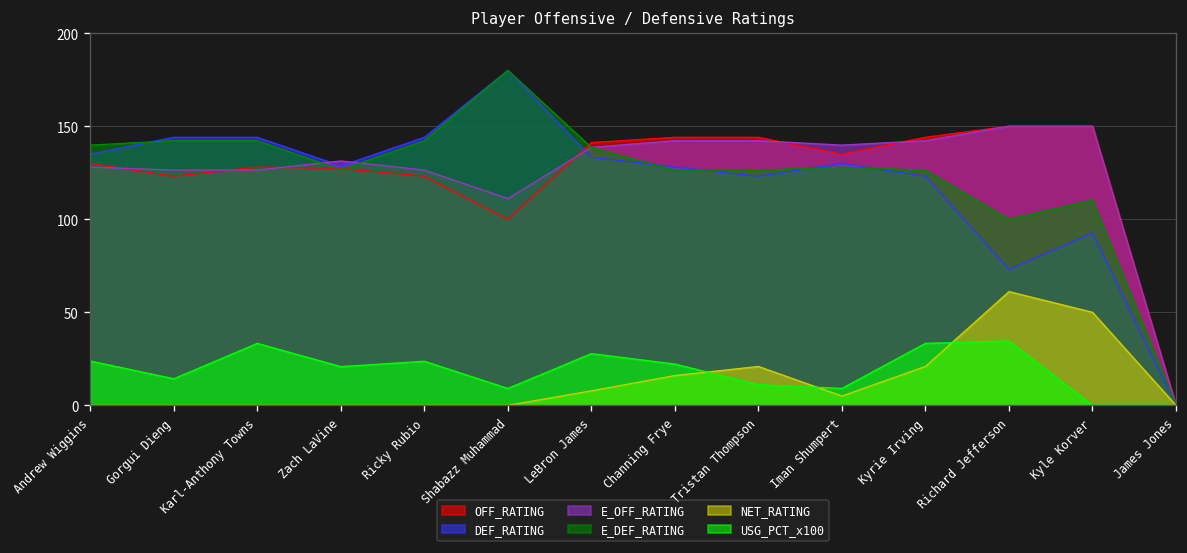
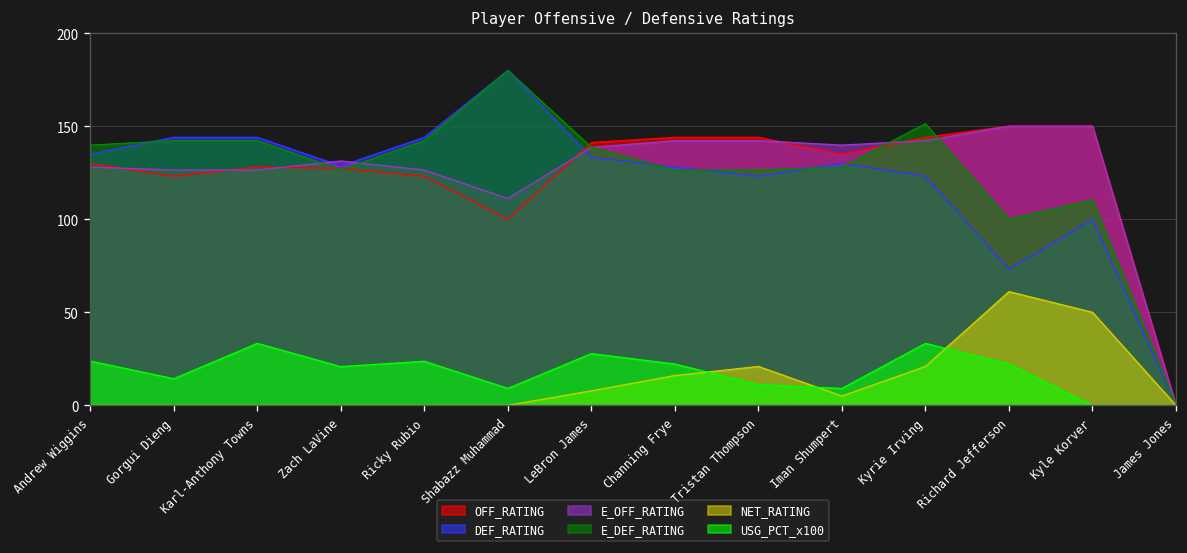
E_DEF_RATING, Kyrie Irving: 126 -> 151
USG_PCT_x100, Richard Jefferson: 35 -> 22
DEF_RATING, Kyle Korver: 93 -> 100
